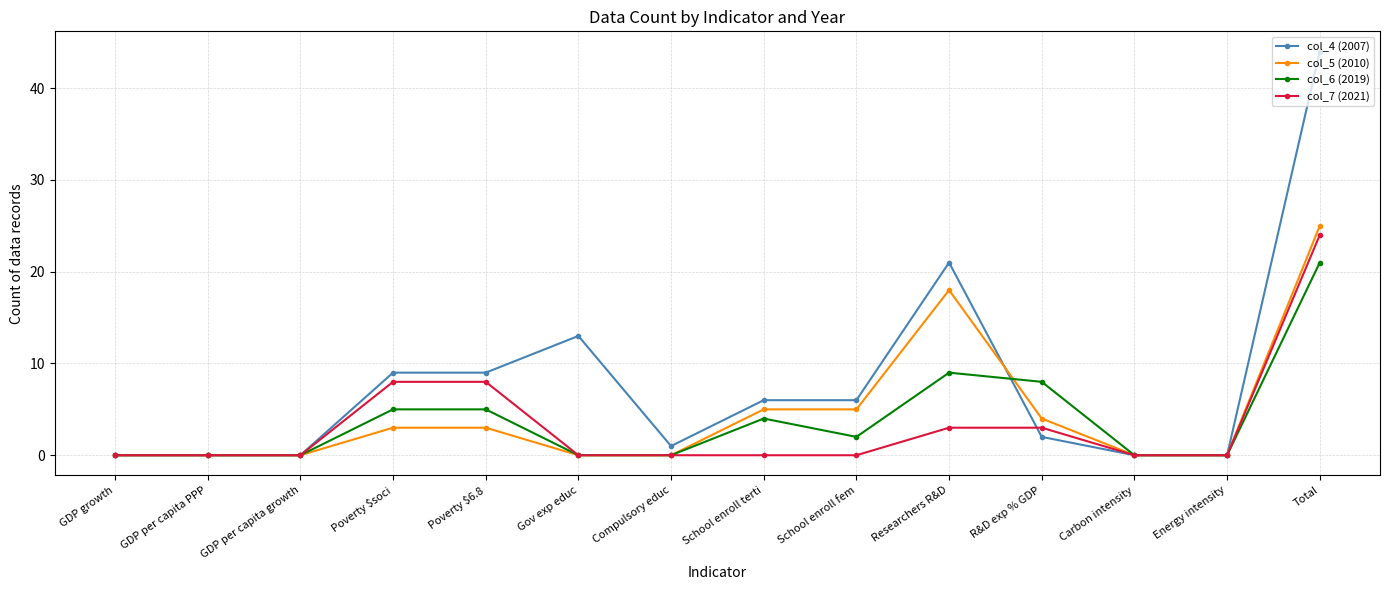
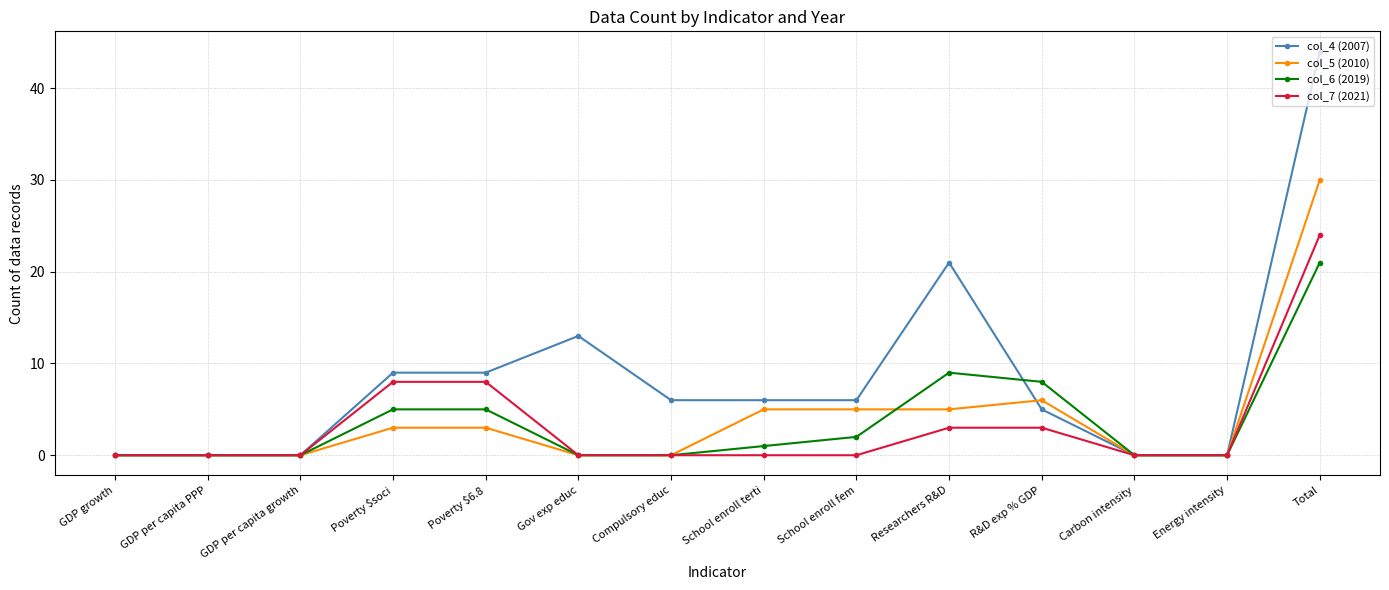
col_4 (2007), Compulsory educ: 1 -> 6
col_6 (2019), School enroll terti: 4 -> 1
col_5 (2010), Researchers R&D: 18 -> 5
col_4 (2007), R&D exp % GDP: 2 -> 5
col_5 (2010), R&D exp % GDP: 4 -> 6
col_5 (2010), Total: 25 -> 30
